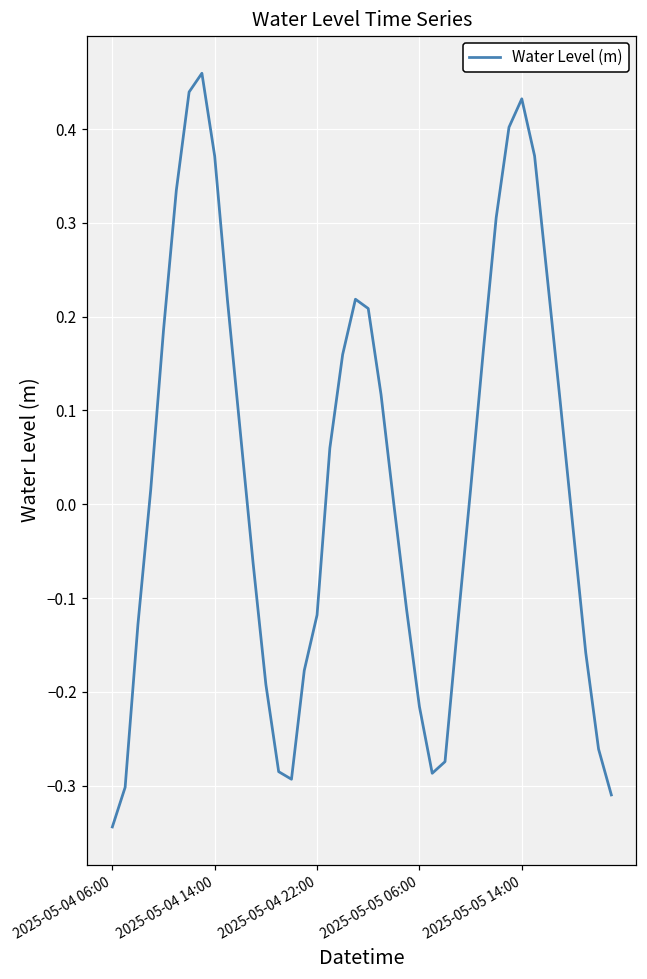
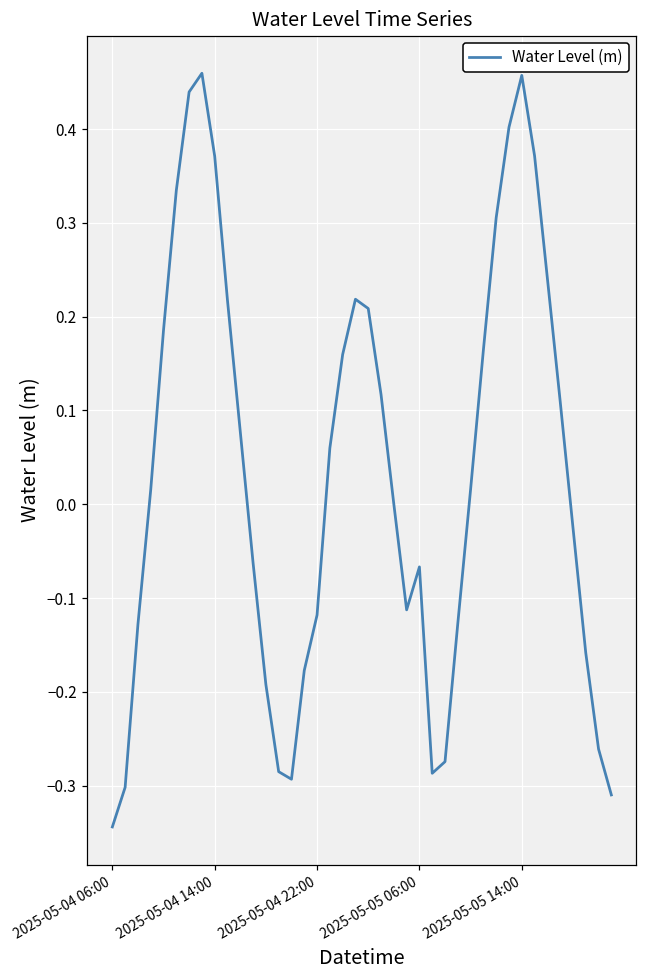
2025-05-05 06:00: -0.22 -> -0.07
2025-05-05 14:00: 0.43 -> 0.46
